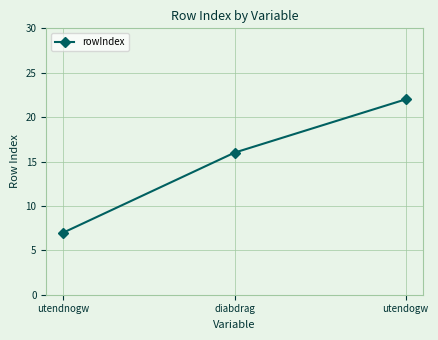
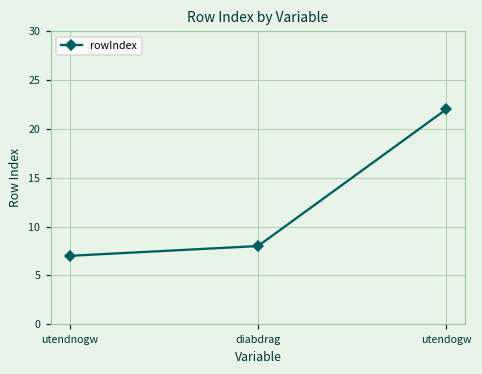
diabdrag: 16 -> 8
